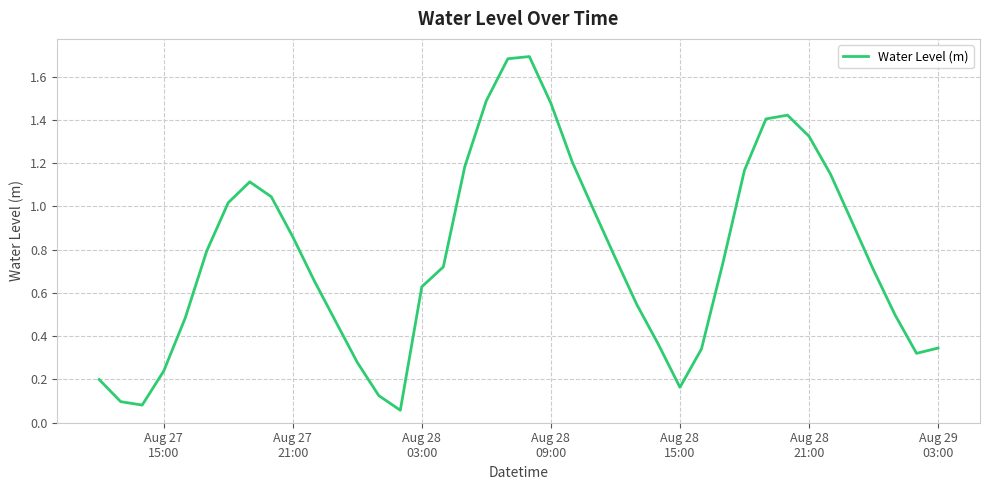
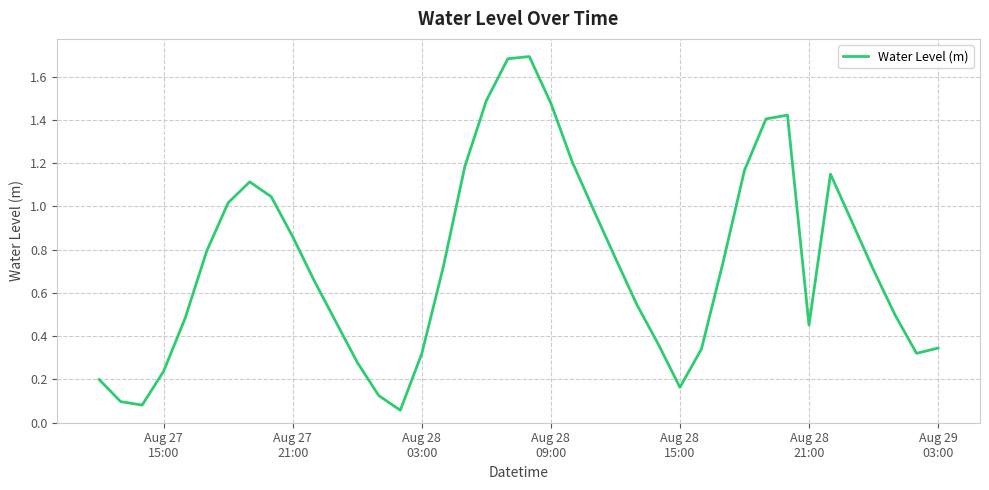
Aug 28 03:00: 0.63 -> 0.32
Aug 28 21:00: 1.32 -> 0.45
